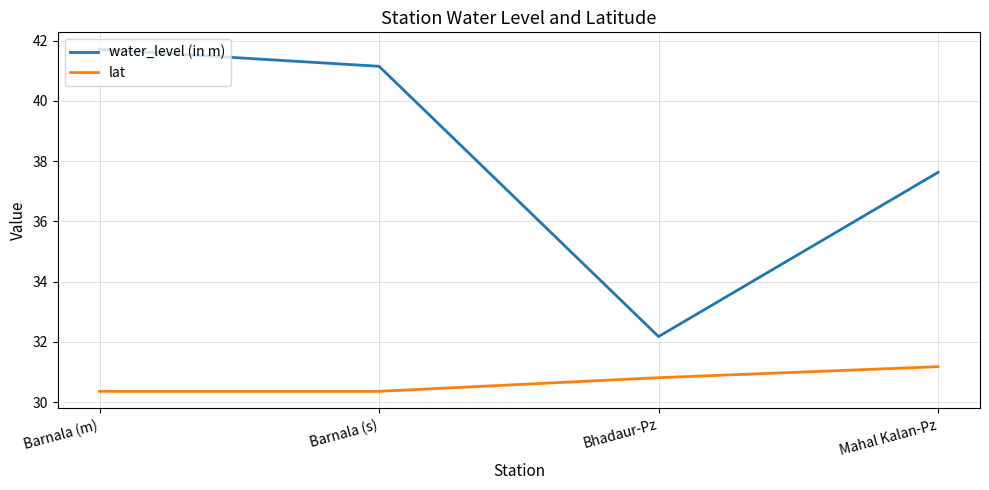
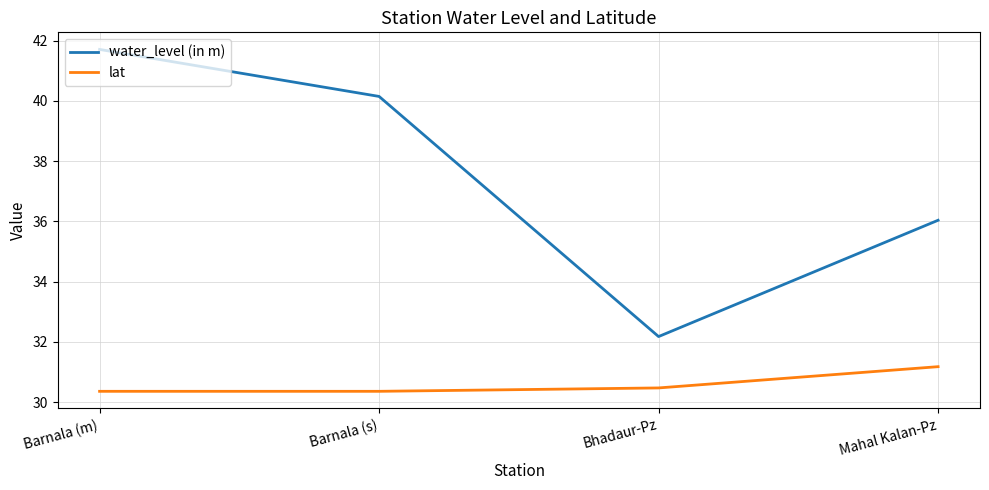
water_level (in m), Barnala (s): 41.2 -> 40.2
lat, Bhadaur-Pz: 30.8 -> 30.5
water_level (in m), Mahal Kalan-Pz: 37.6 -> 36.0
